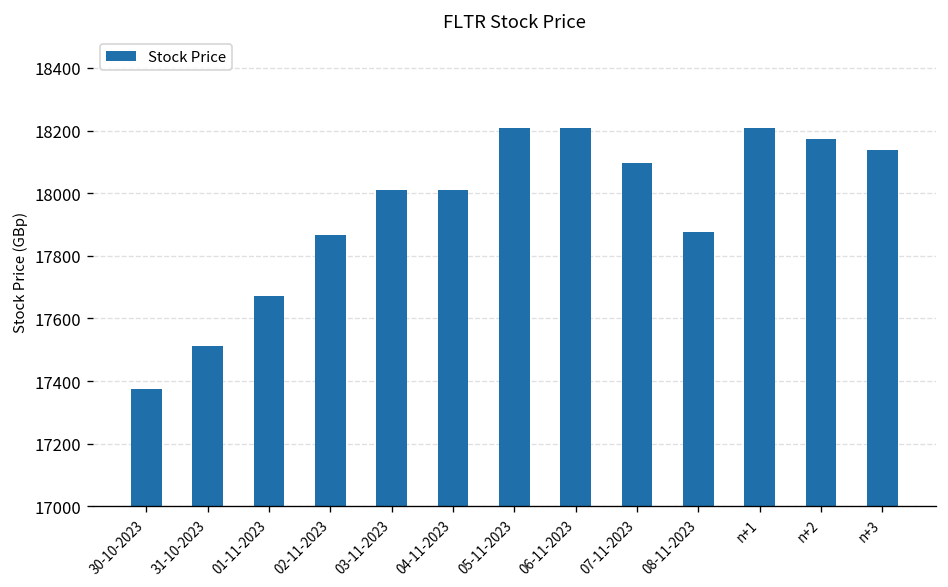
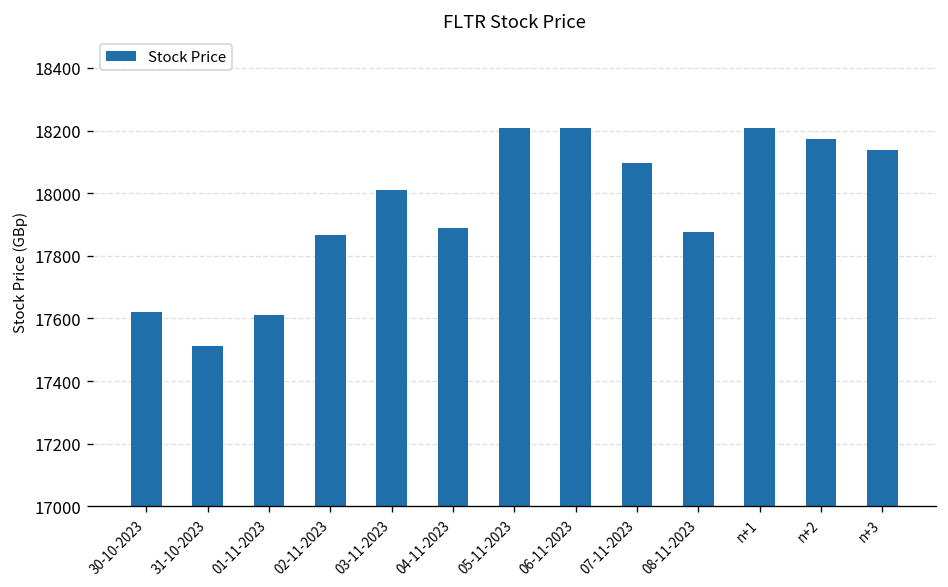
30-10-2023: 17380 -> 17620
01-11-2023: 17670 -> 17610
04-11-2023: 18010 -> 17890
